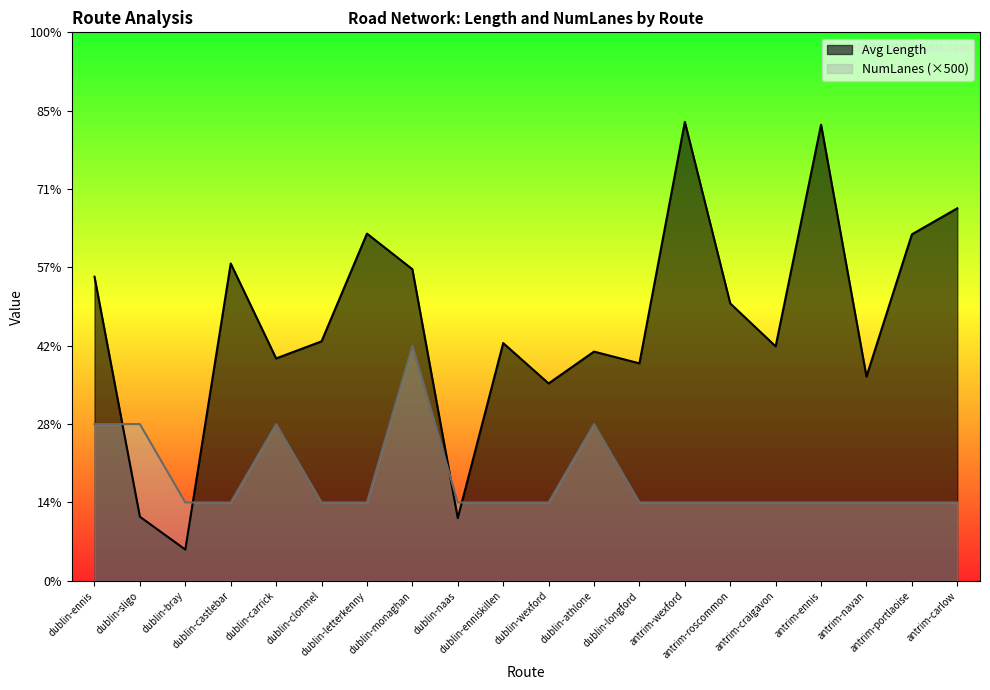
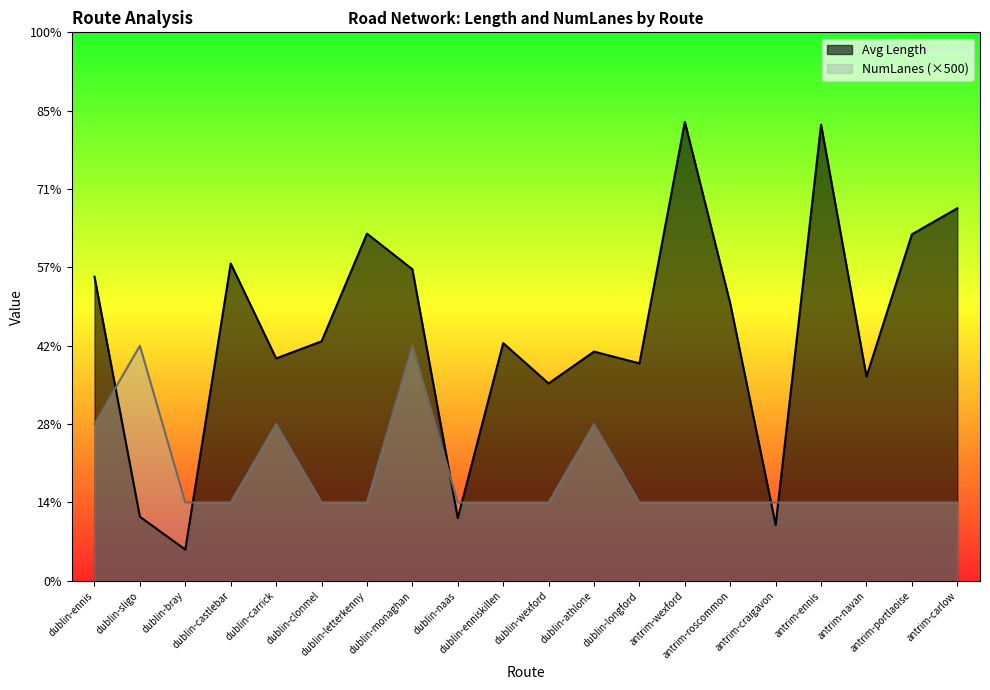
NumLanes (×500), dublin-sligo: 29% -> 43%
Avg Length, antrim-craigavon: 43% -> 10%
